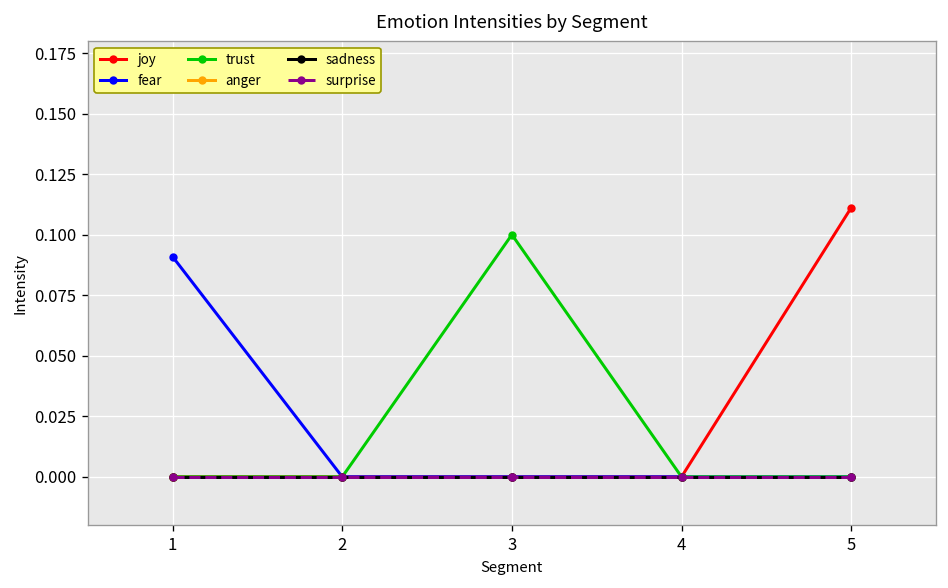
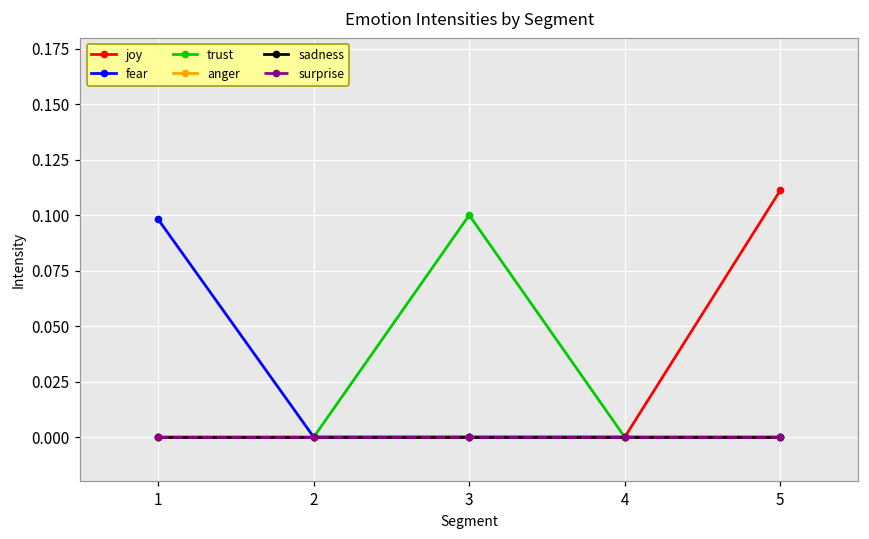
fear, 1: 0.091 -> 0.098
